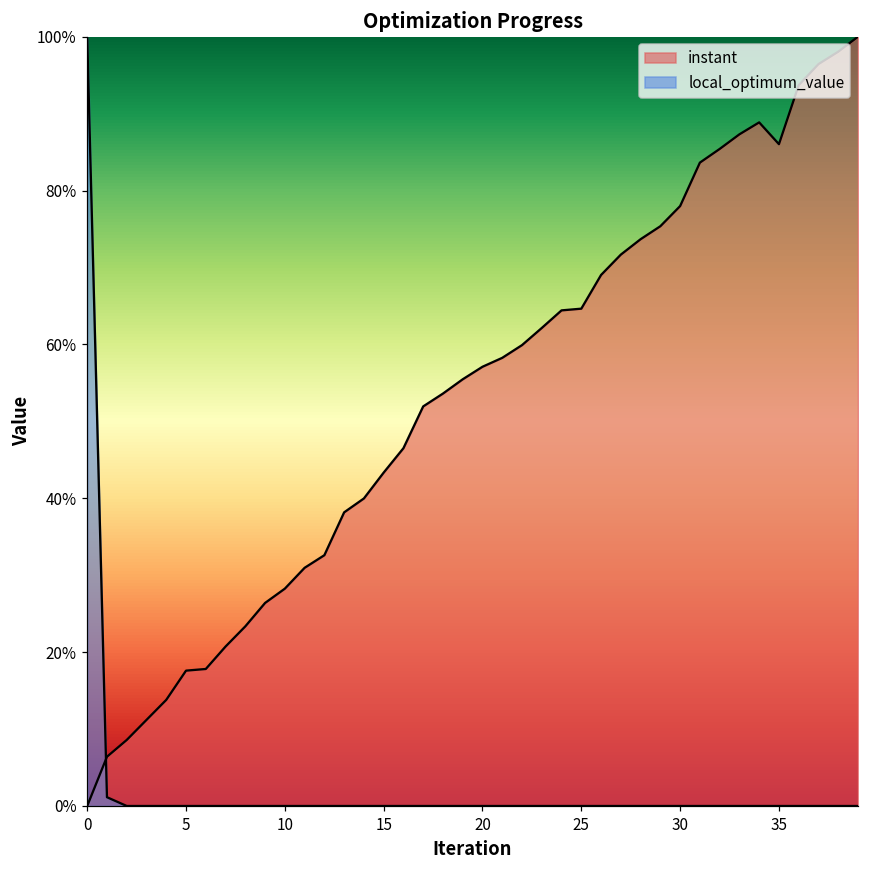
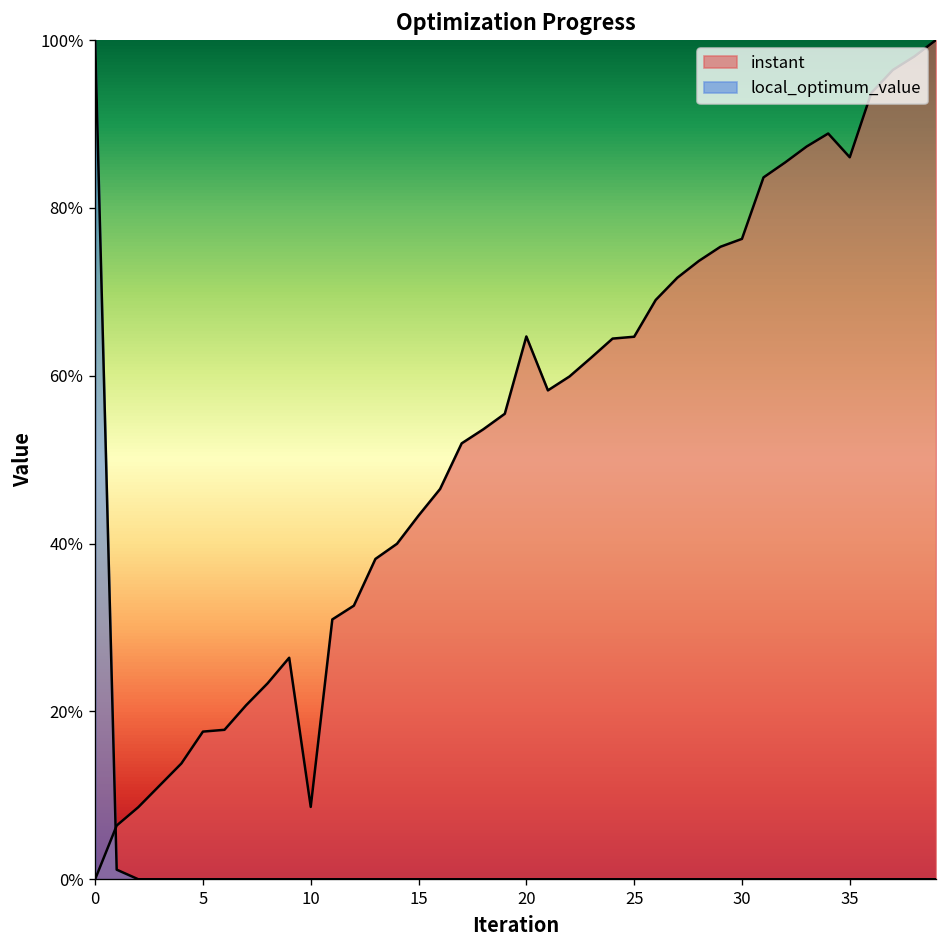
instant, 10: 28% -> 9%
instant, 20: 57% -> 65%
instant, 30: 78% -> 76%
